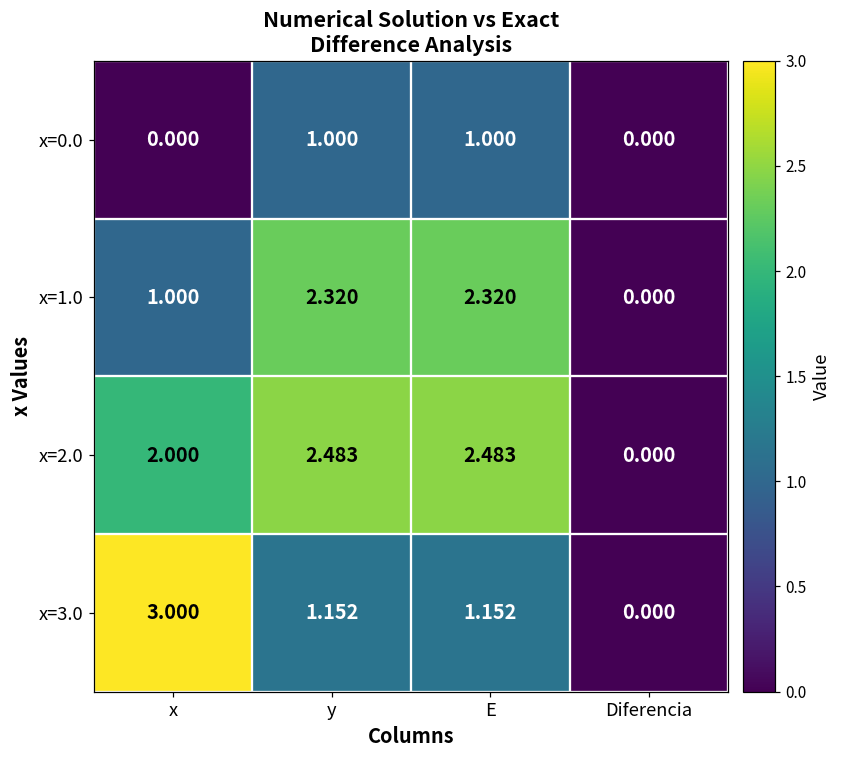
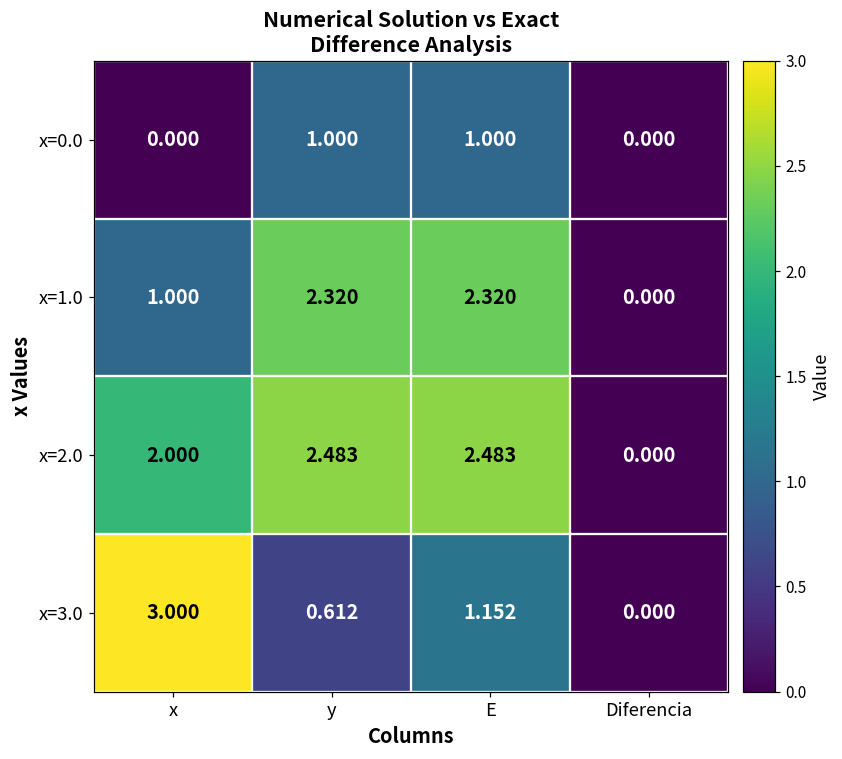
x=3.0, y: 1.152 -> 0.612
